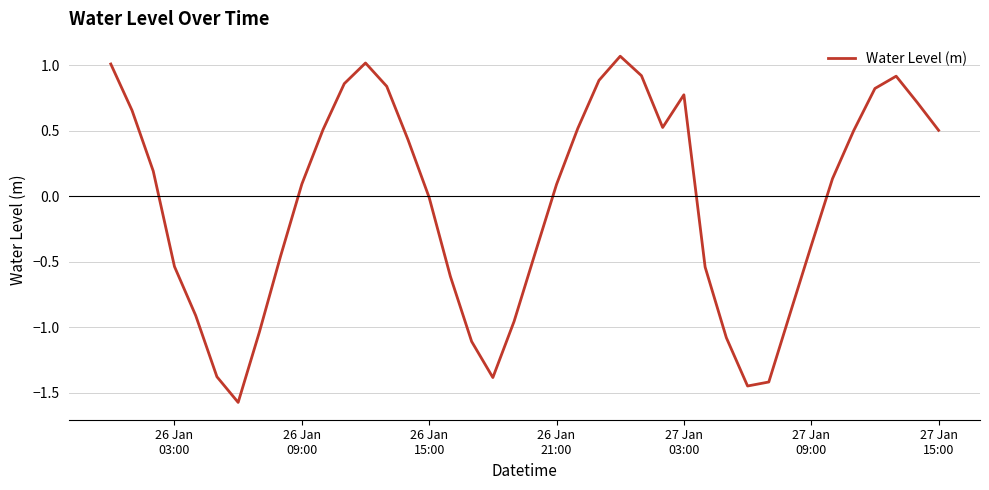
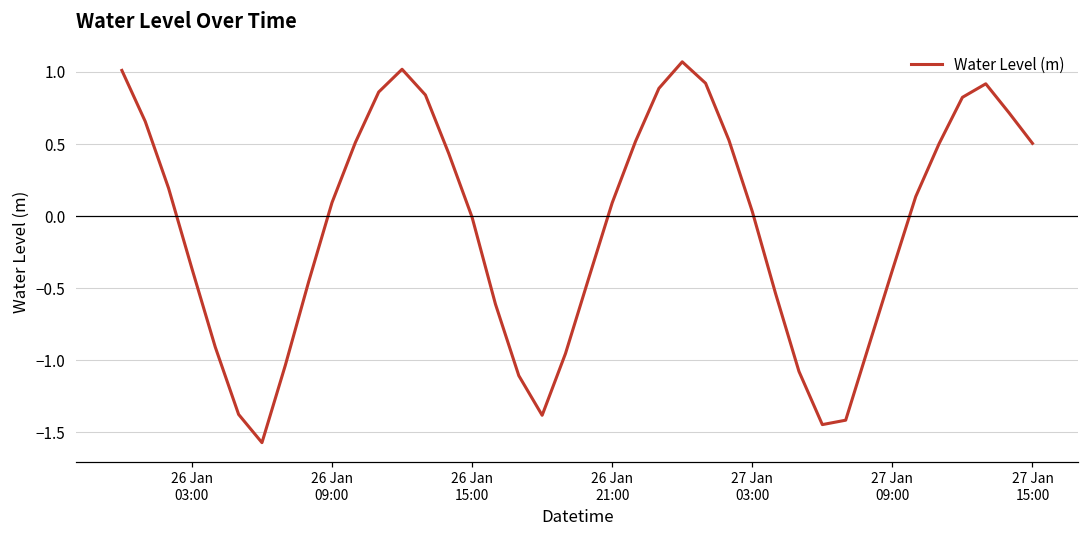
26 Jan 03:00: -0.53 -> -0.36
27 Jan 03:00: 0.78 -> 0.03
